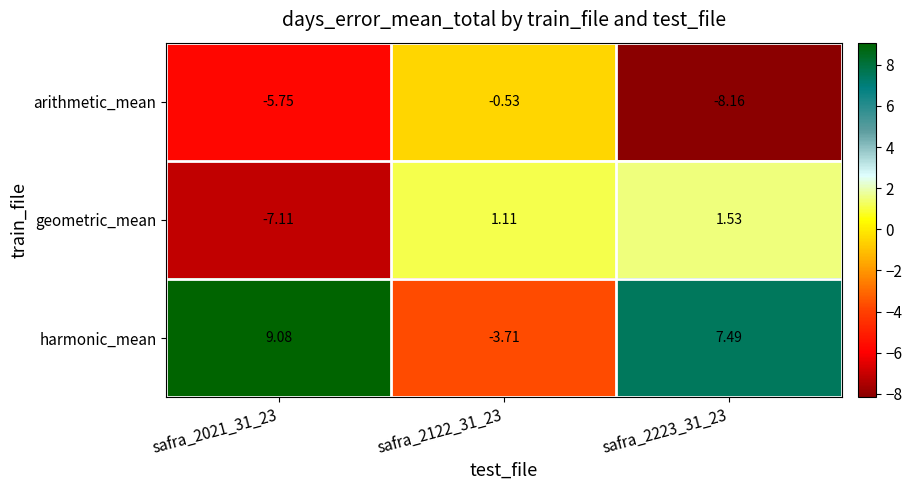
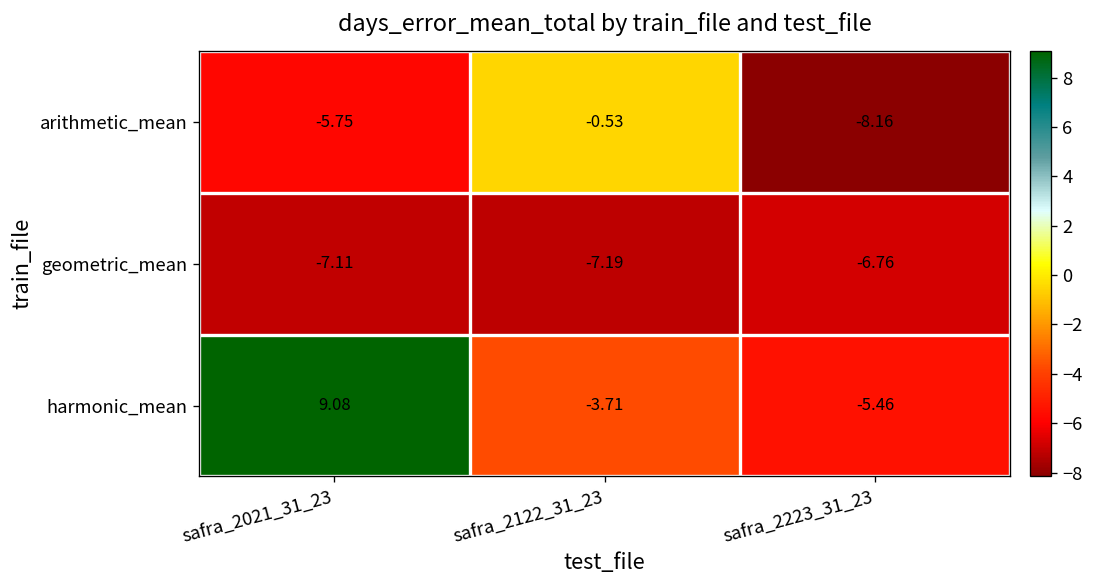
geometric_mean, safra_2122_31_23: 1.11 -> -7.19
geometric_mean, safra_2223_31_23: 1.53 -> -6.76
harmonic_mean, safra_2223_31_23: 7.49 -> -5.46
